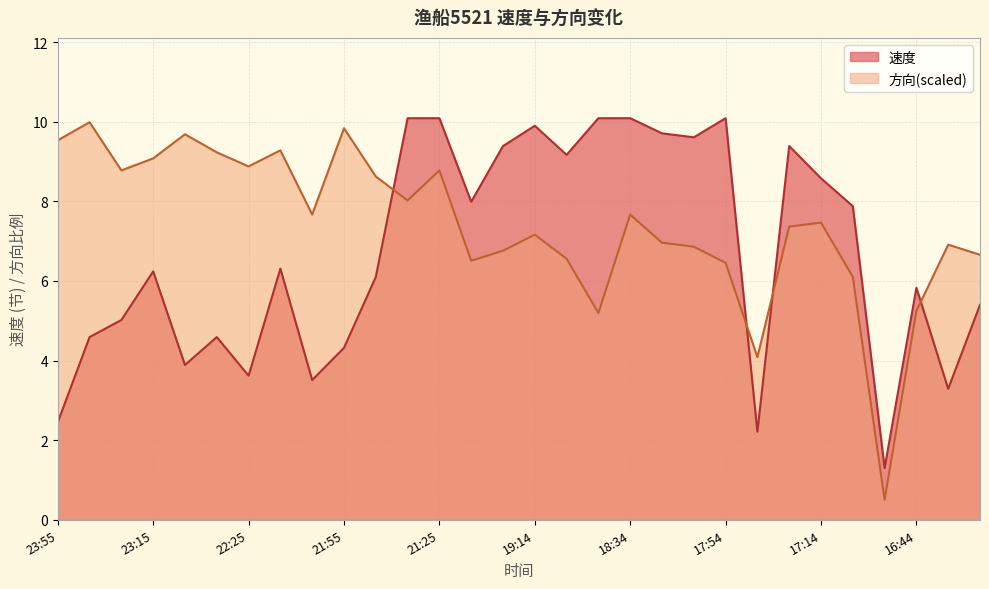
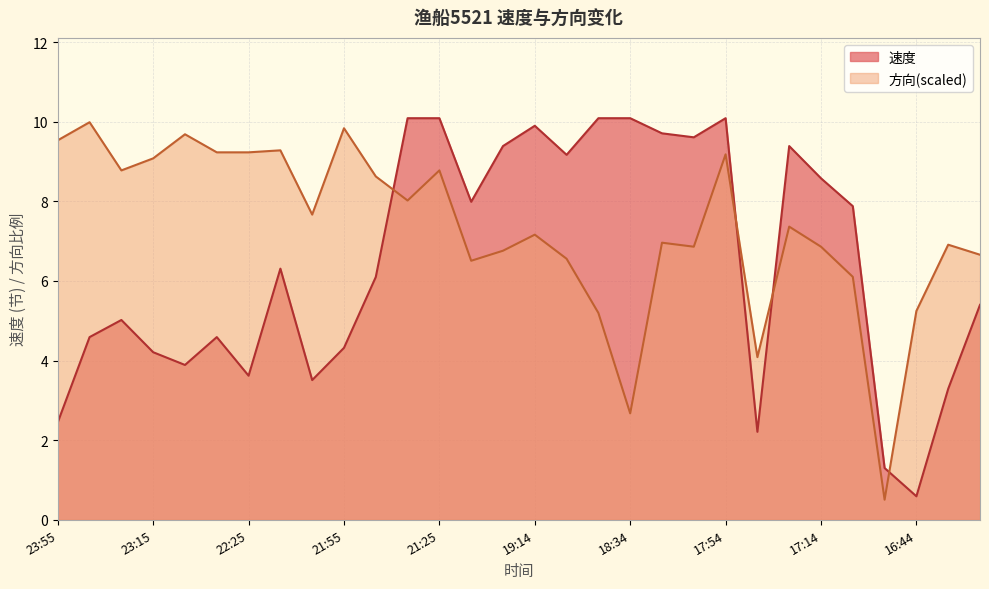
速度, 23:15: 6.2 -> 4.2
方向(scaled), 22:25: 8.9 -> 9.2
方向(scaled), 18:34: 7.7 -> 2.7
方向(scaled), 17:54: 6.5 -> 9.2
方向(scaled), 17:14: 7.5 -> 6.9
速度, 16:44: 5.8 -> 0.6
